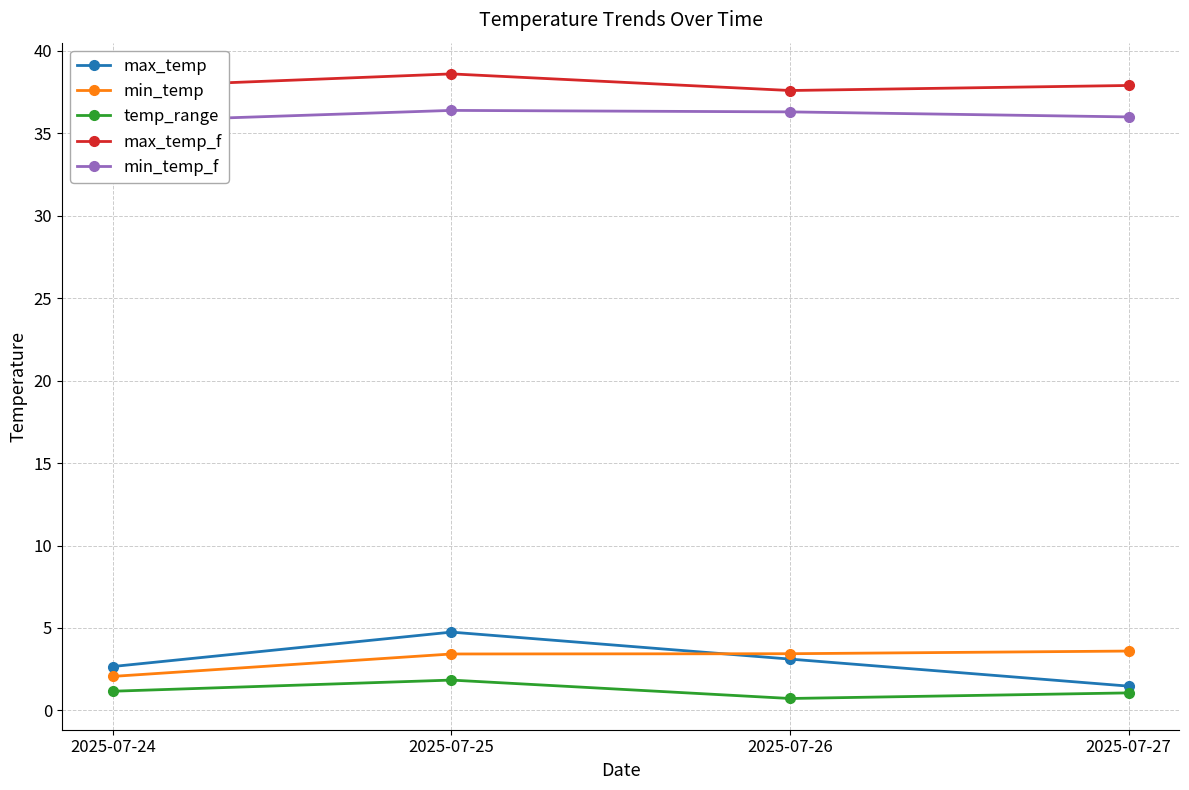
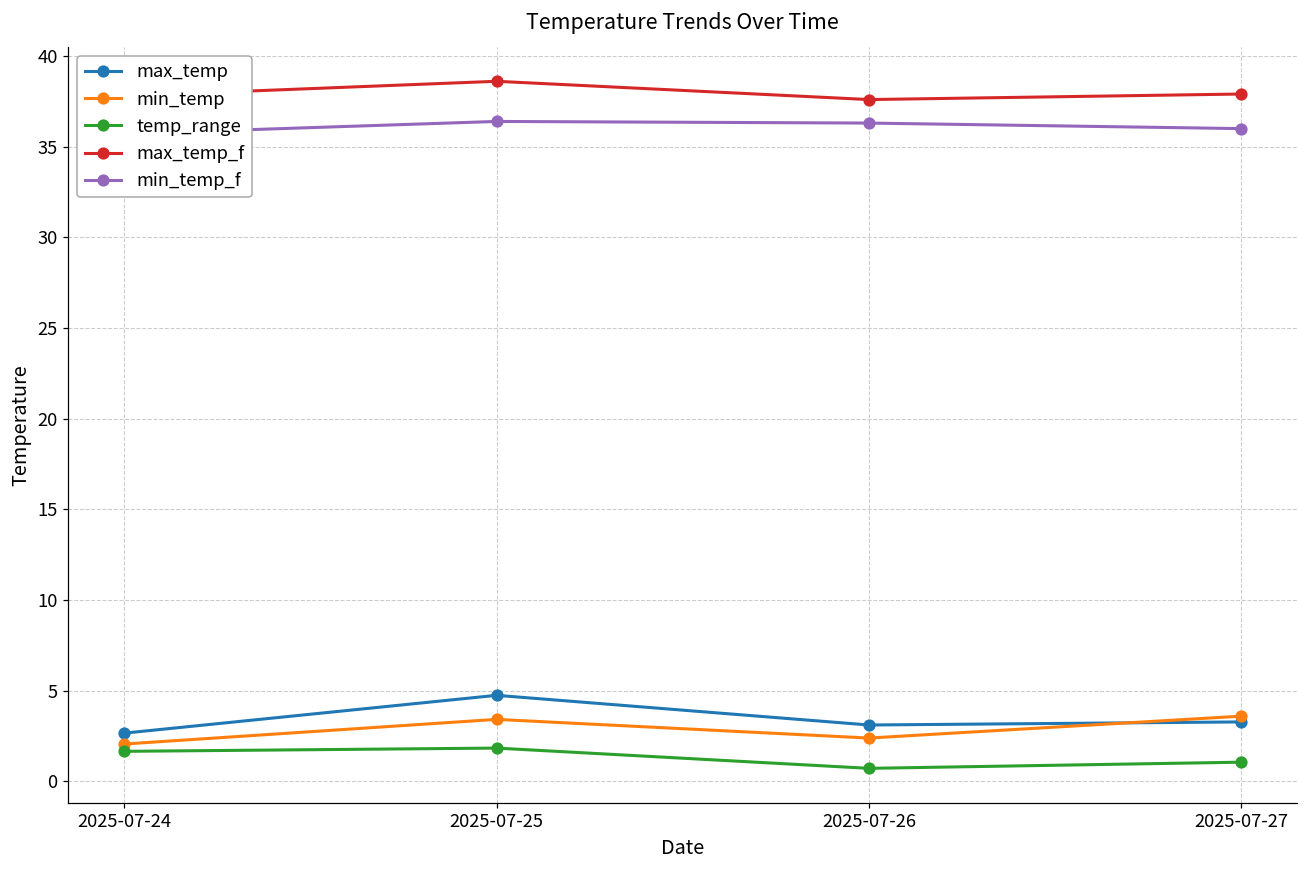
temp_range, 2025-07-24: 1.2 -> 1.7
min_temp, 2025-07-26: 3.4 -> 2.4
max_temp, 2025-07-27: 1.5 -> 3.3
